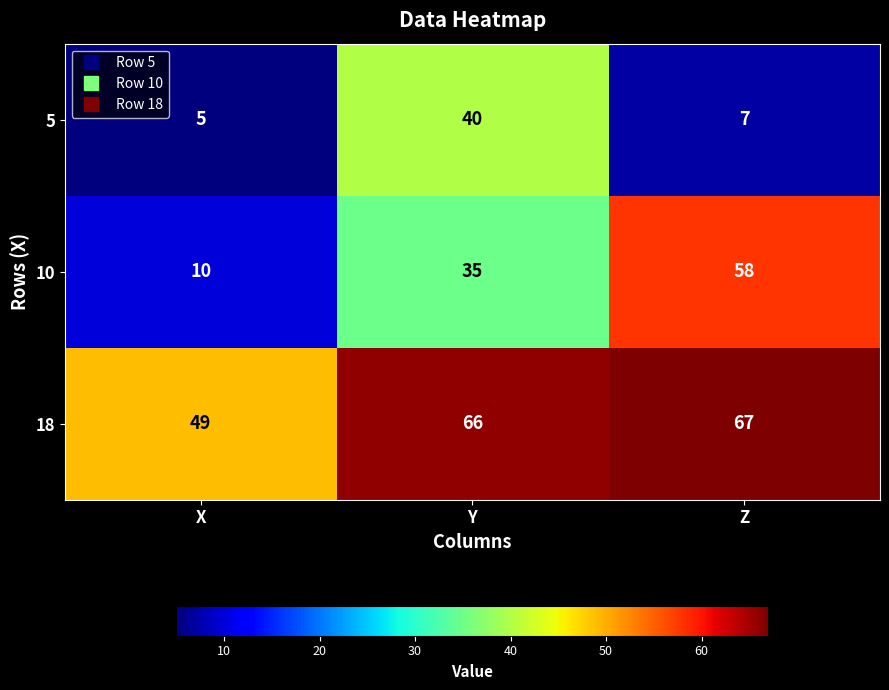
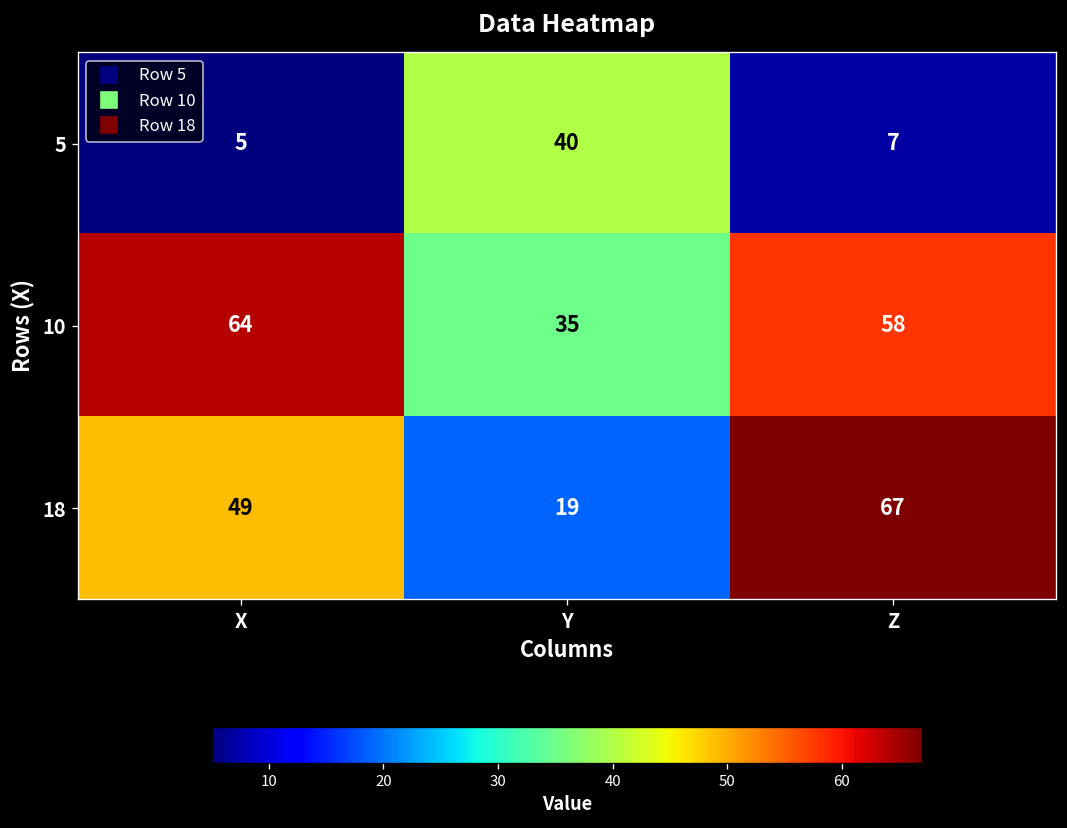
10, X: 10 -> 64
18, Y: 66 -> 19
